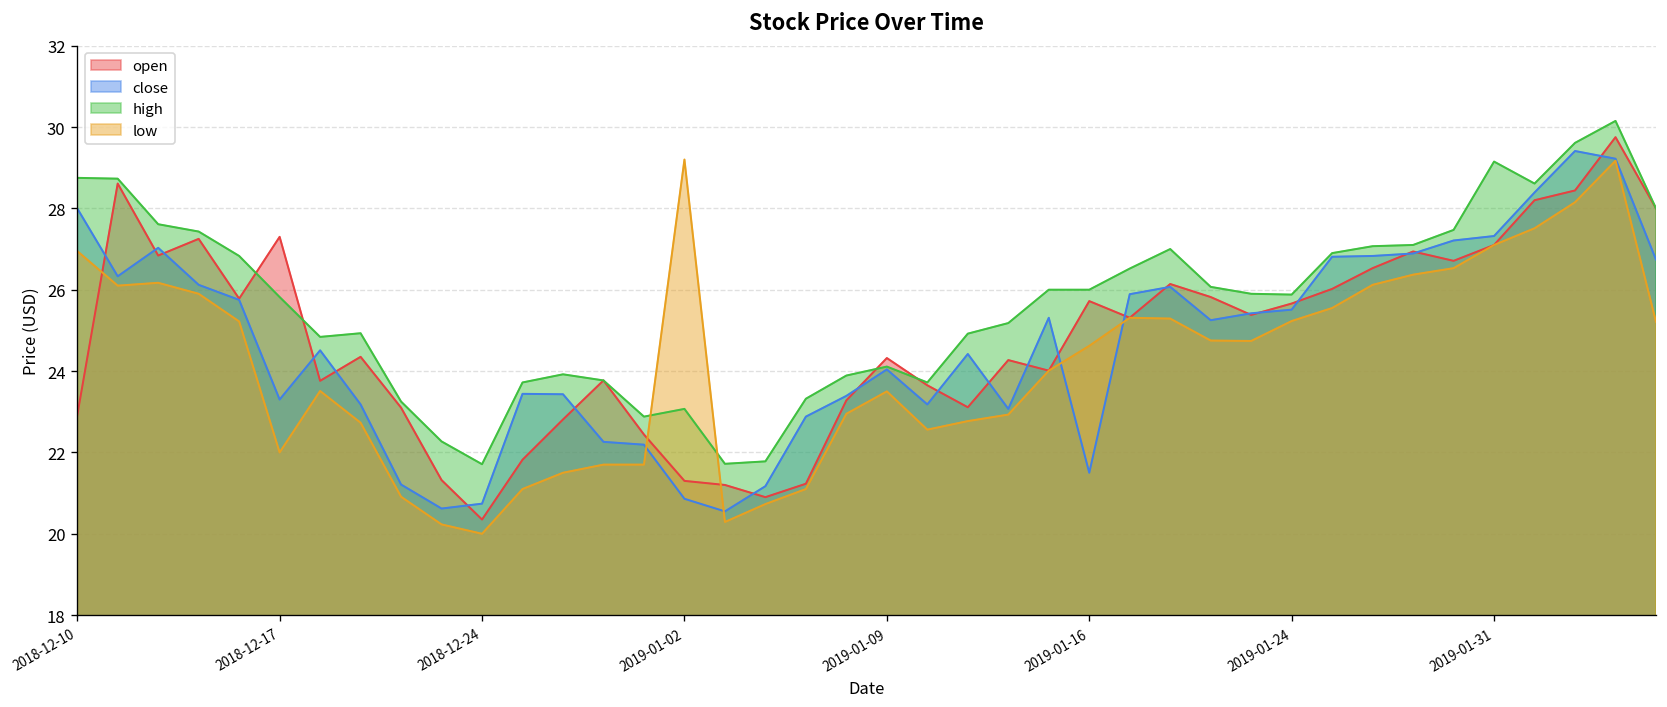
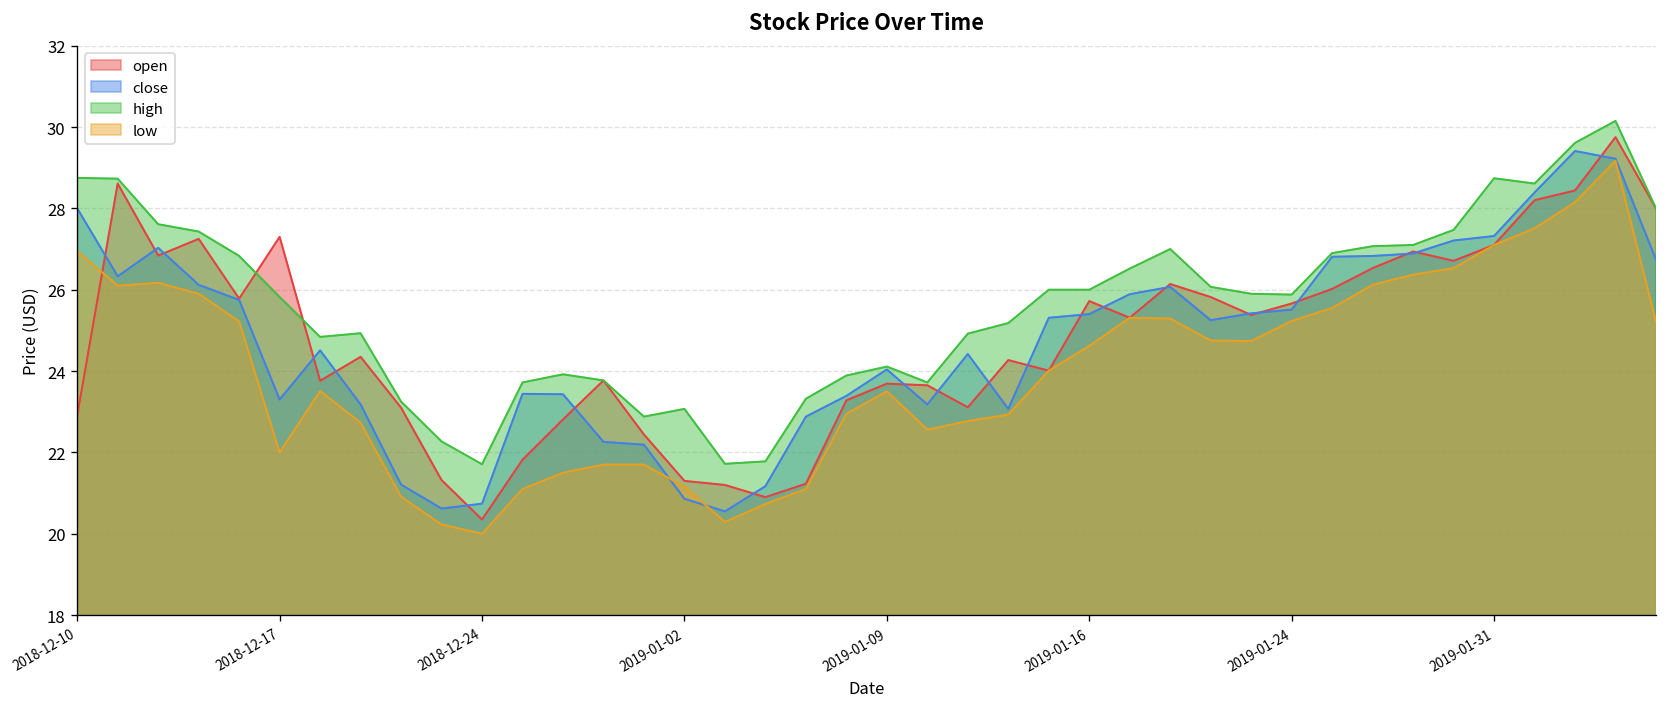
low, 2019-01-02: 29.2 -> 21.2
open, 2019-01-09: 24.3 -> 23.7
close, 2019-01-16: 21.5 -> 25.4
high, 2019-01-31: 29.2 -> 28.7
